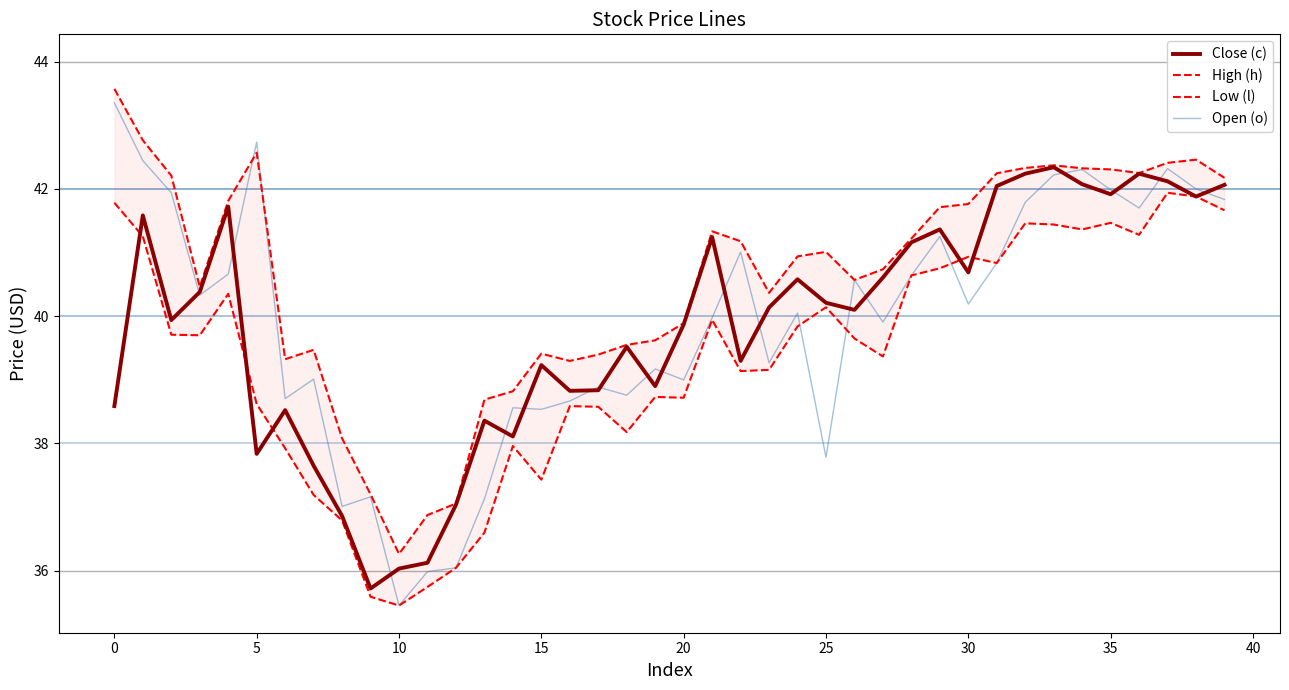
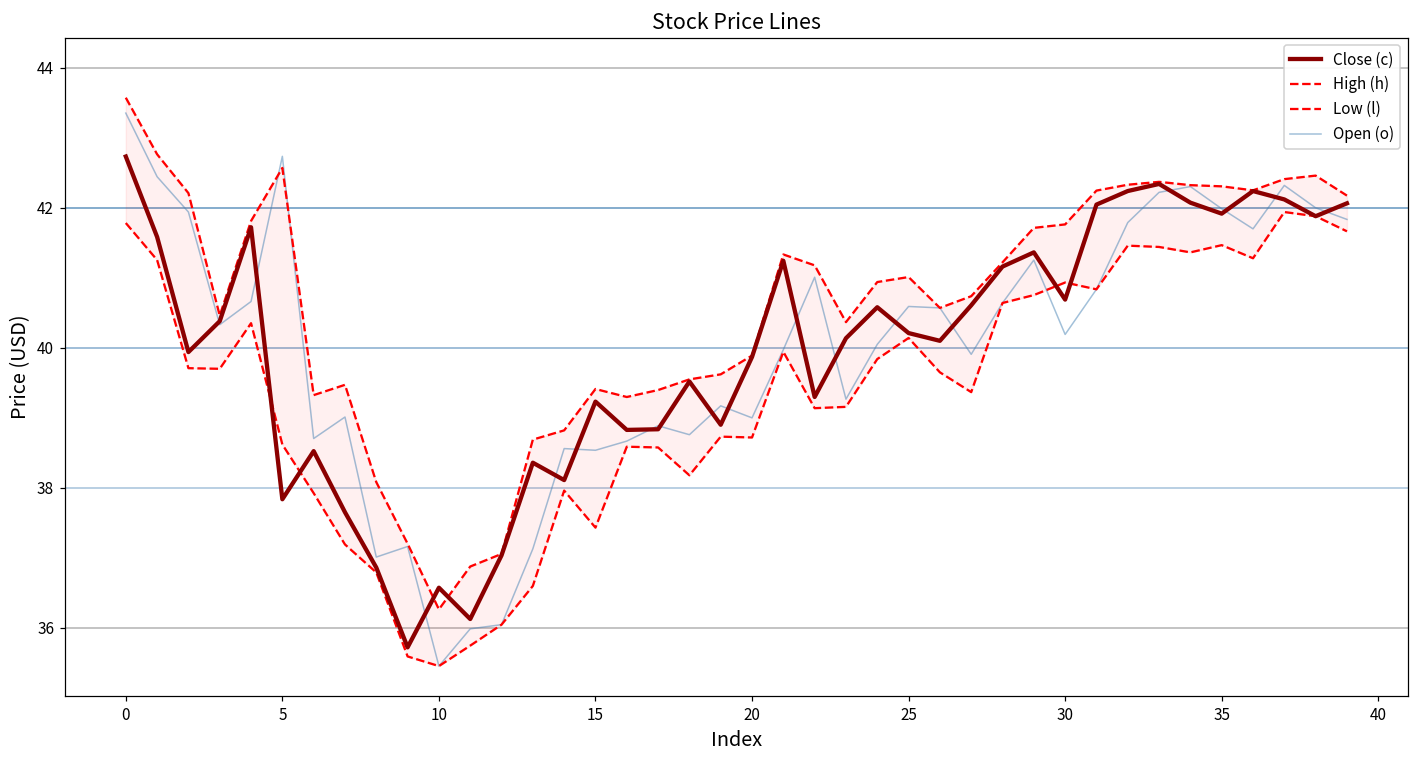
Close (c), 0: 38.6 -> 42.7
Close (c), 10: 36.0 -> 36.6
Open (o), 25: 37.8 -> 40.6
